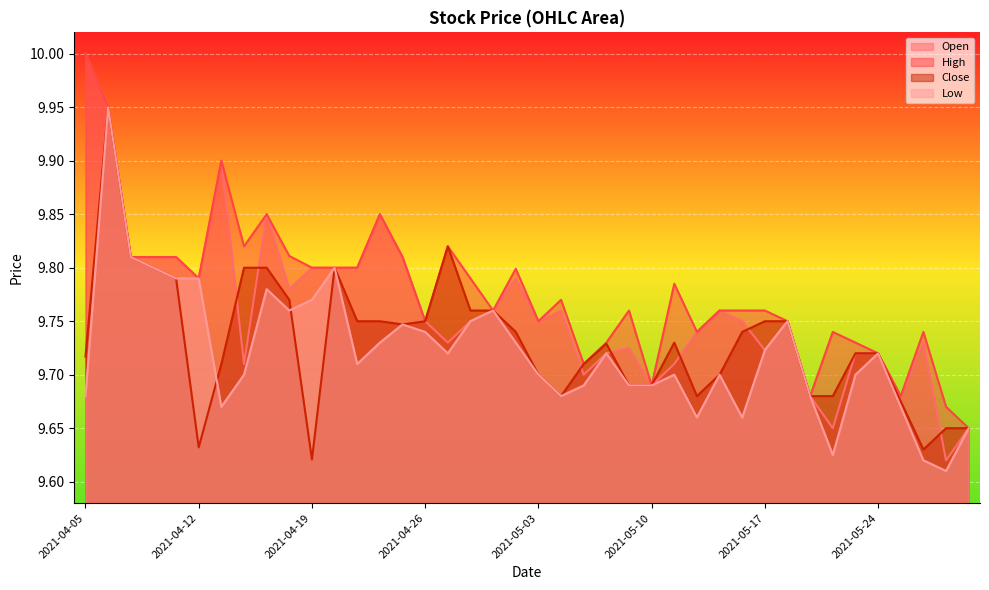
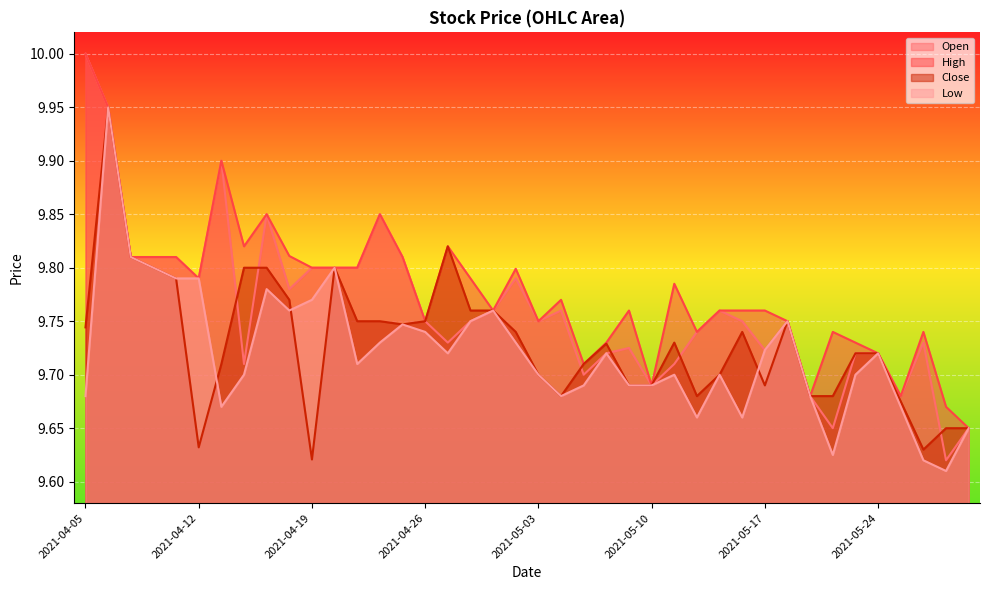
Close, 2021-04-05: 9.717 -> 9.744
Close, 2021-05-17: 9.75 -> 9.69
